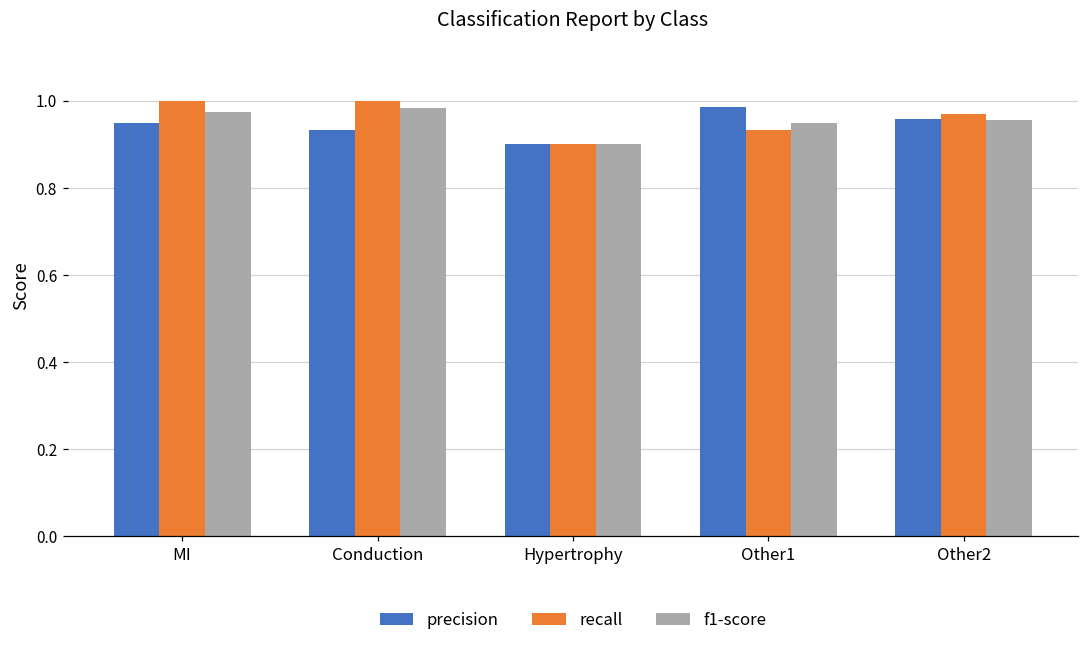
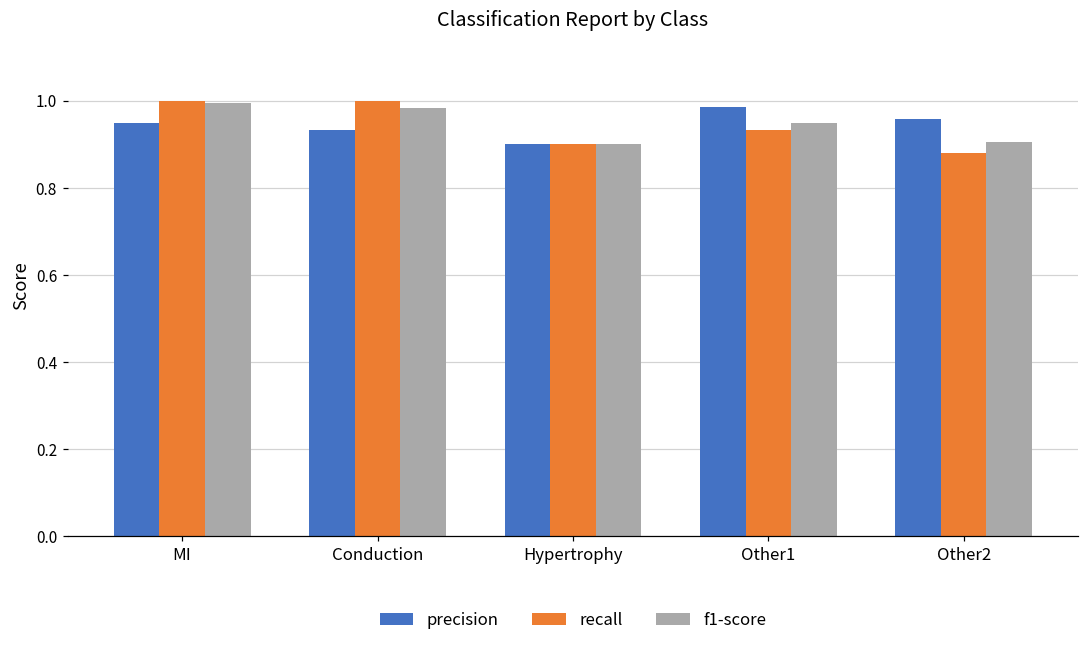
f1-score, MI: 0.97 -> 1.00
recall, Other2: 0.97 -> 0.88
f1-score, Other2: 0.95 -> 0.91
